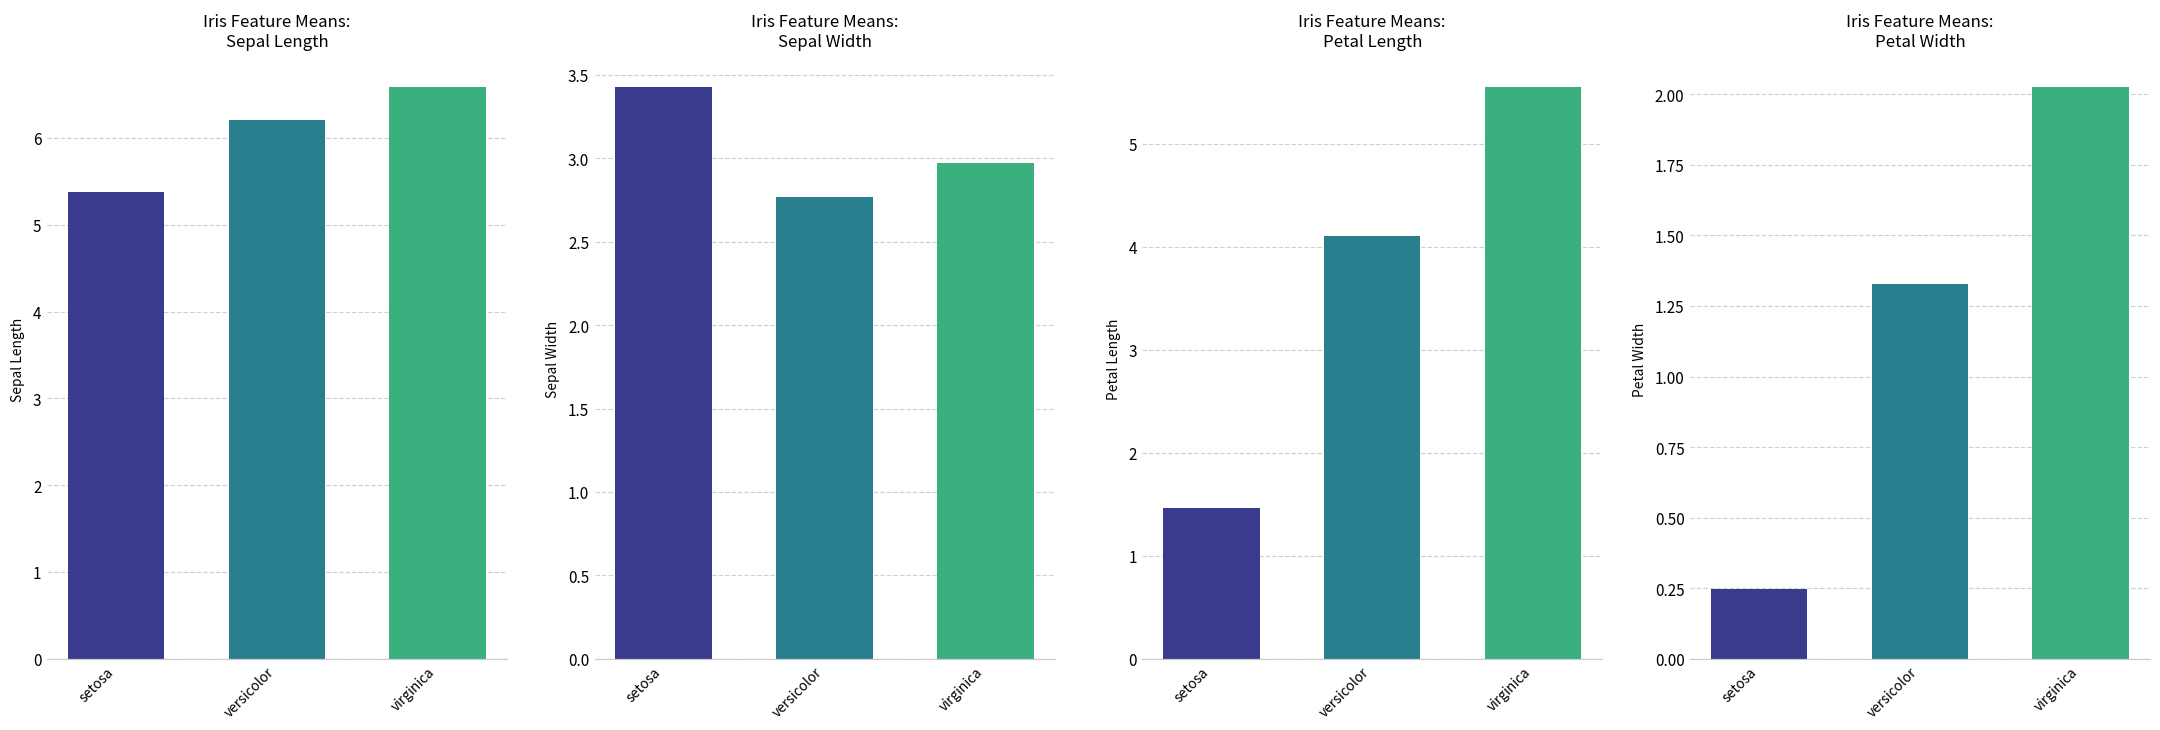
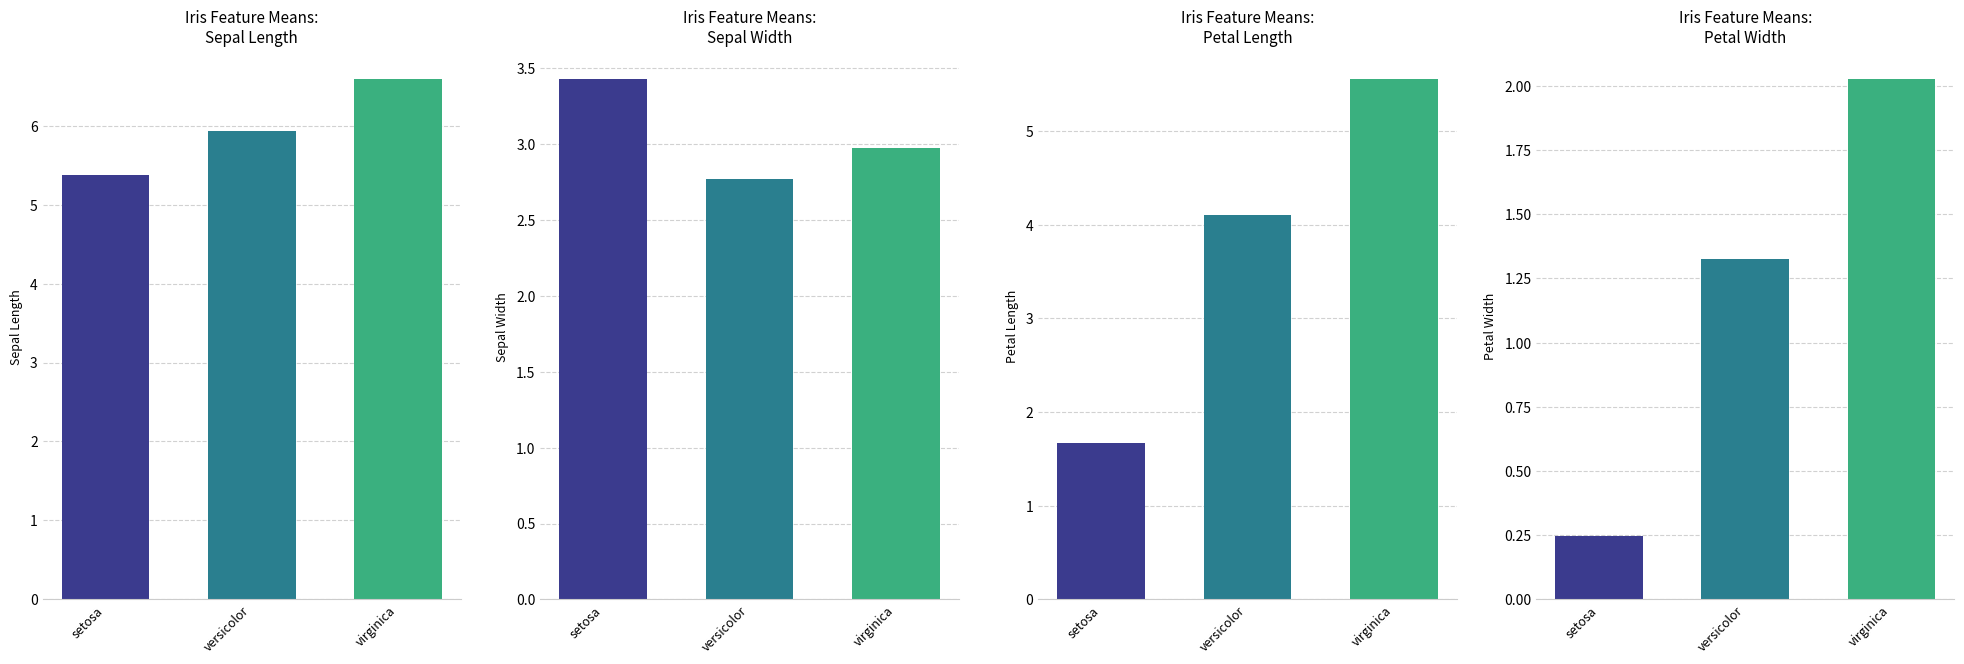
Iris Feature Means: Sepal Length, versicolor: 6.2 -> 5.9
Iris Feature Means: Petal Length, setosa: 1.5 -> 1.7
